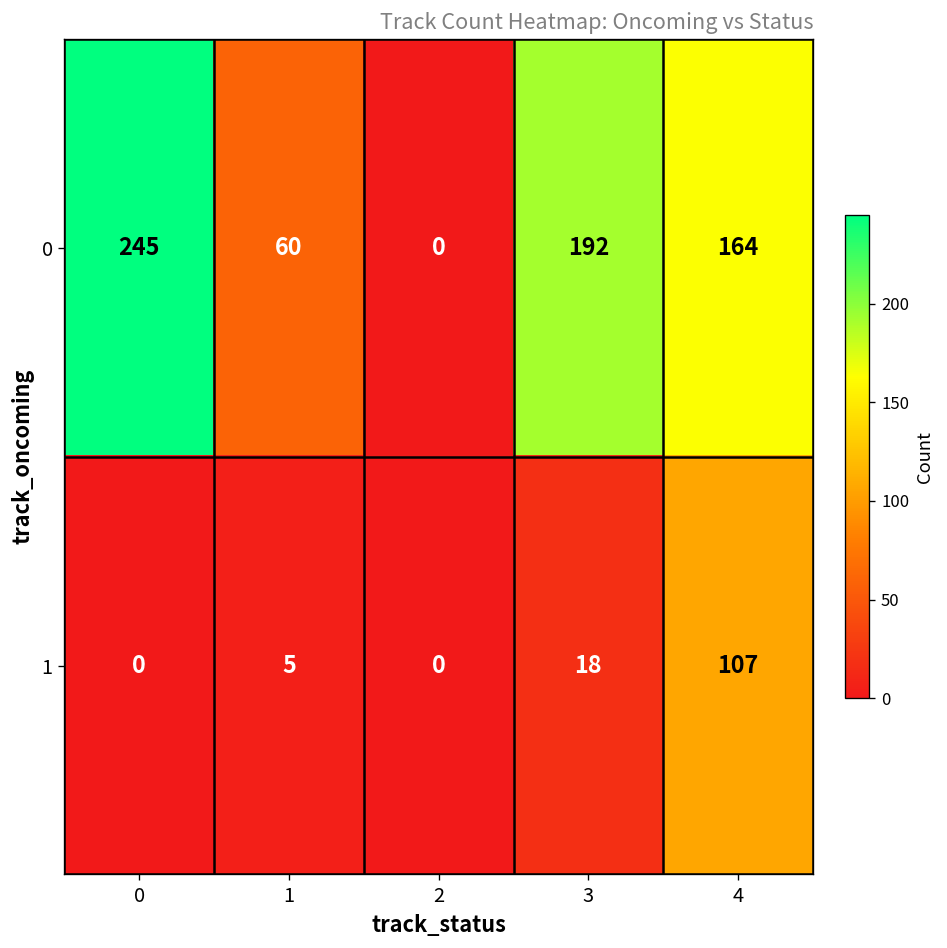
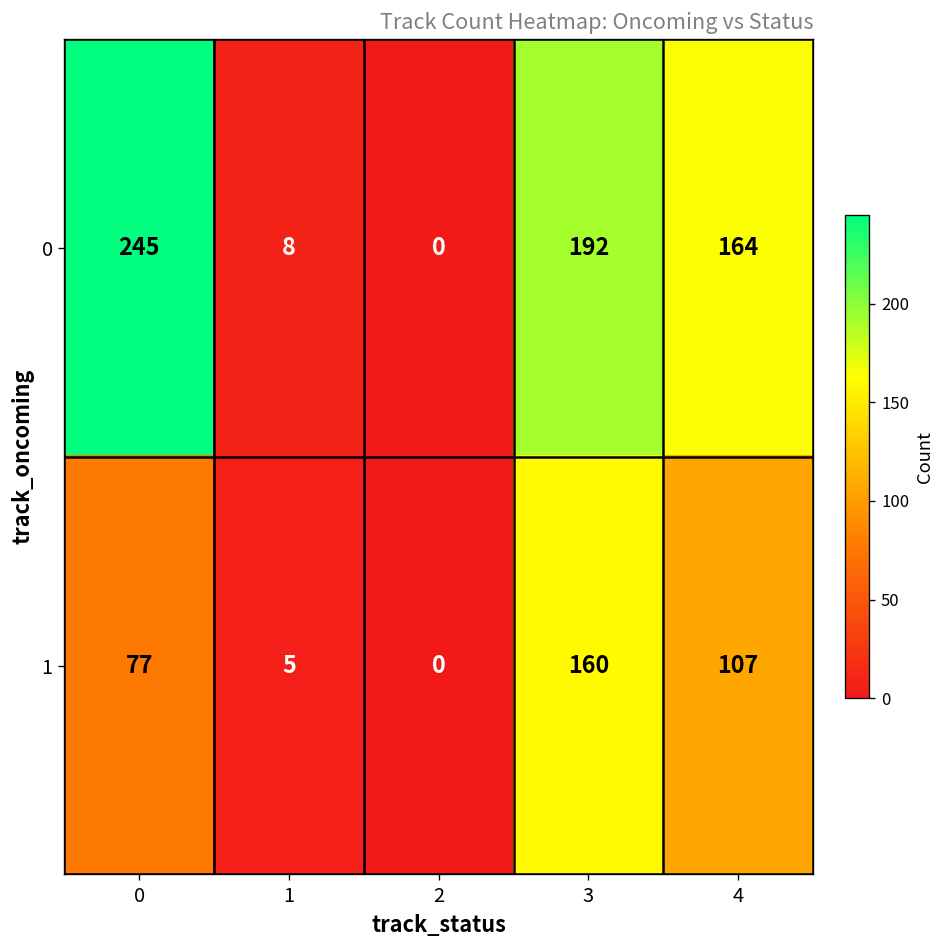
0, 1: 60 -> 8
1, 0: 0 -> 77
1, 3: 18 -> 160
